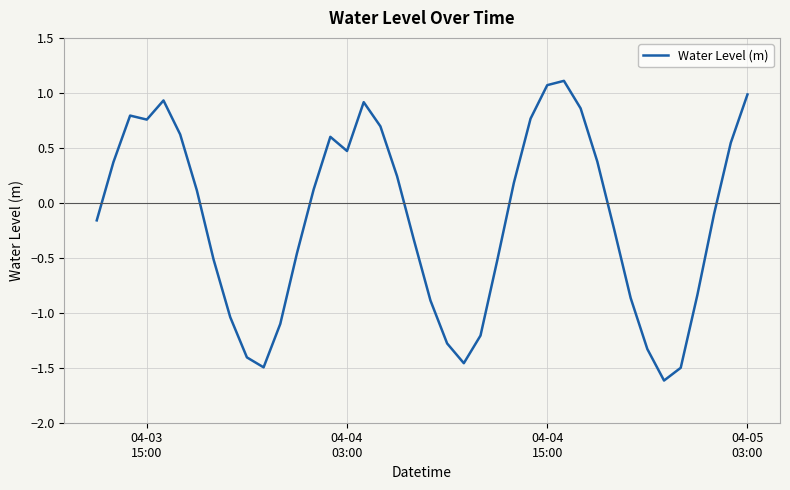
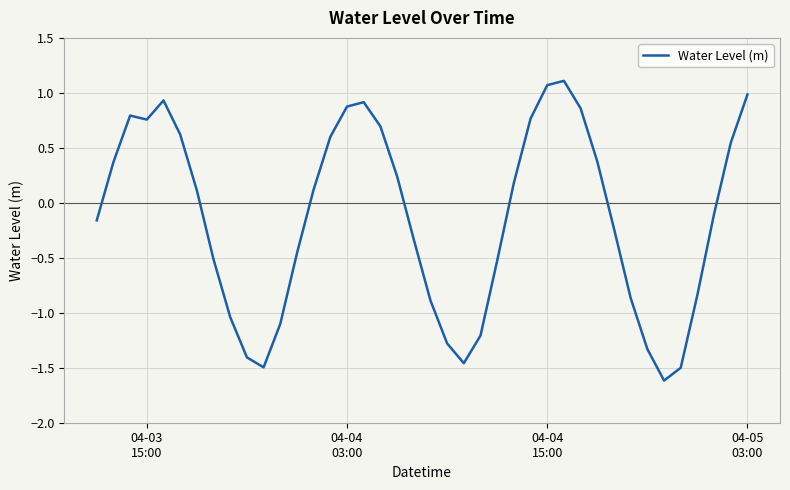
04-04 03:00: 0.47 -> 0.88
